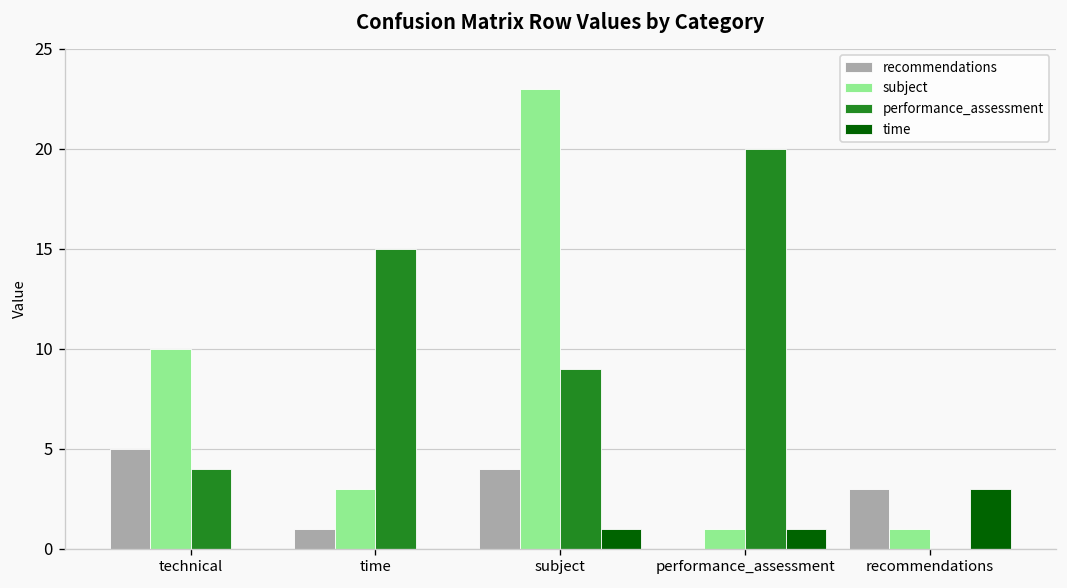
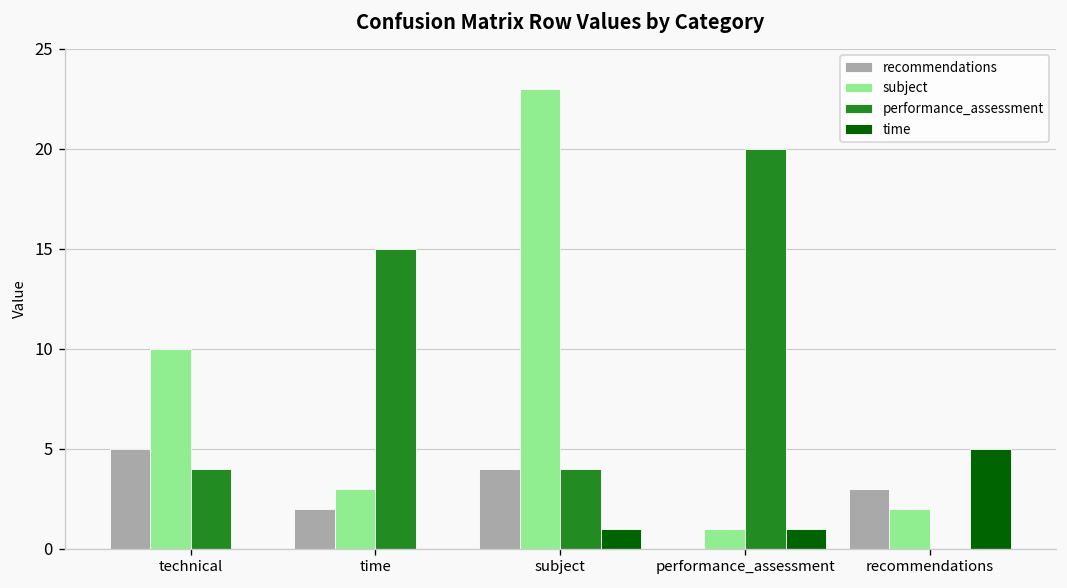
recommendations, time: 1 -> 2
performance_assessment, subject: 9 -> 4
subject, recommendations: 1 -> 2
time, recommendations: 3 -> 5
